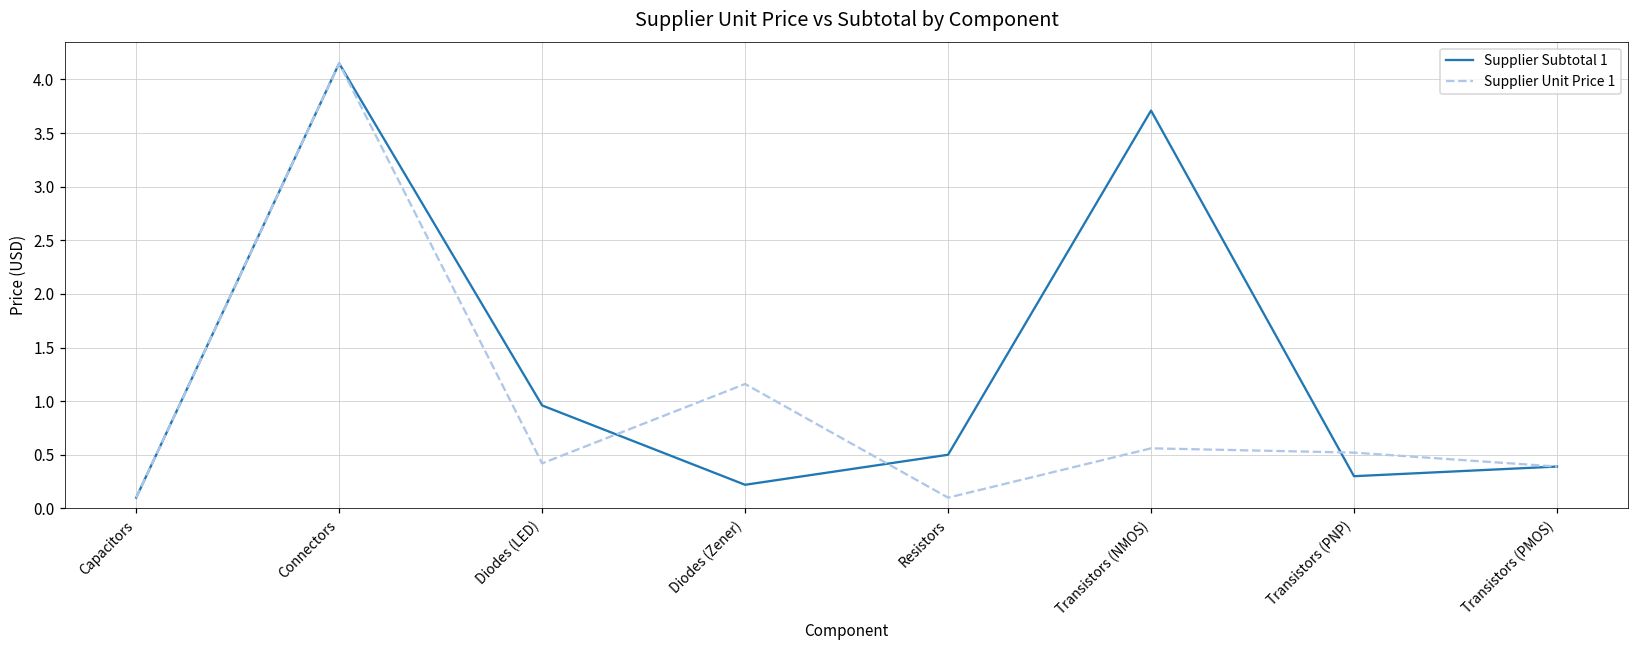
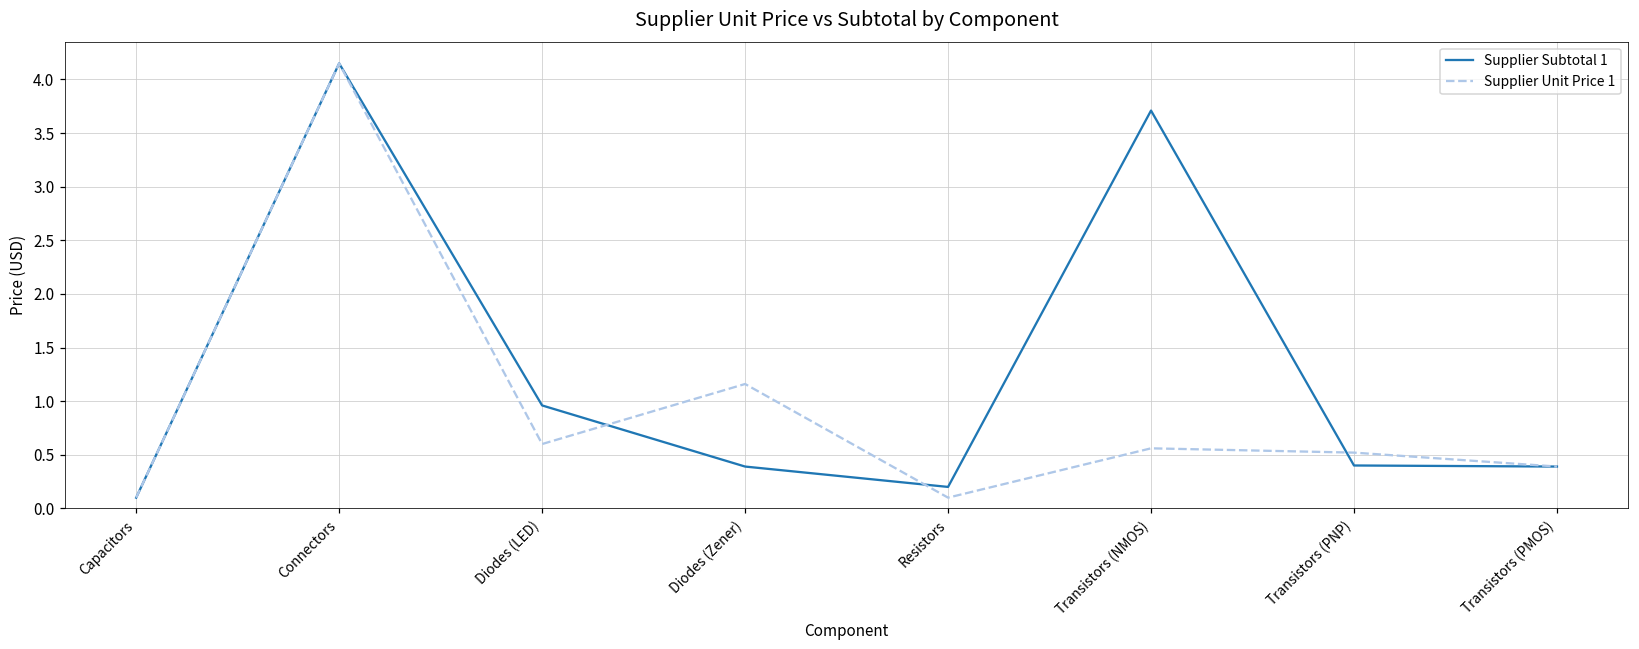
Supplier Unit Price 1, Diodes (LED): 0.4 -> 0.6
Supplier Subtotal 1, Diodes (Zener): 0.2 -> 0.4
Supplier Subtotal 1, Resistors: 0.5 -> 0.2
Supplier Subtotal 1, Transistors (PNP): 0.3 -> 0.4
